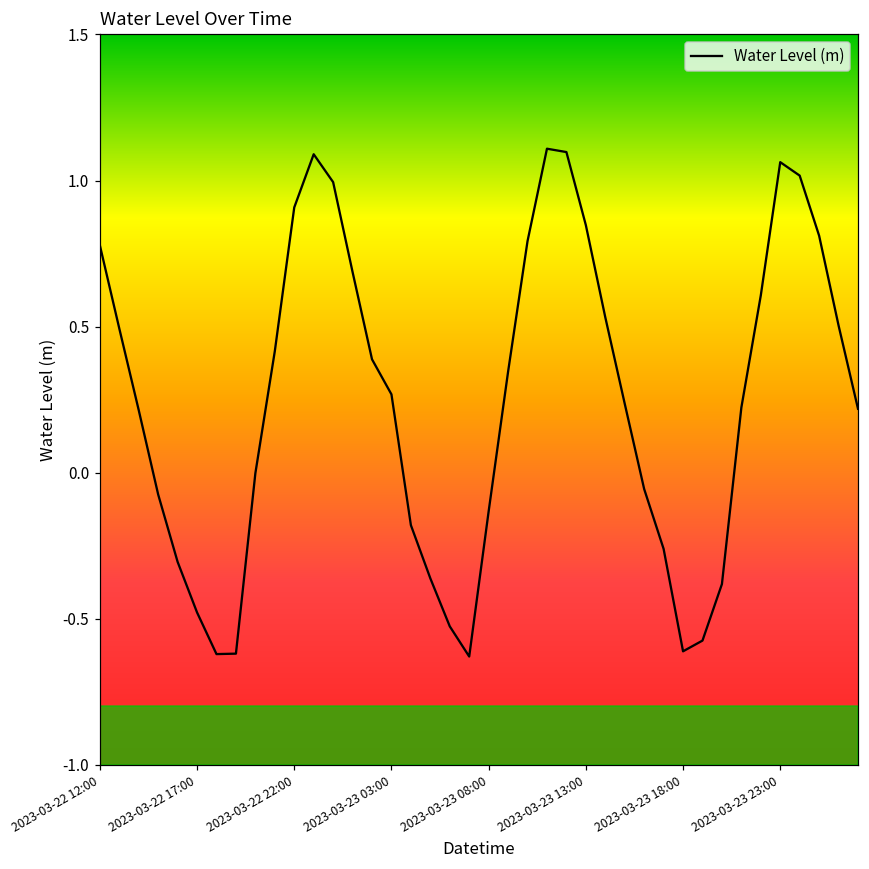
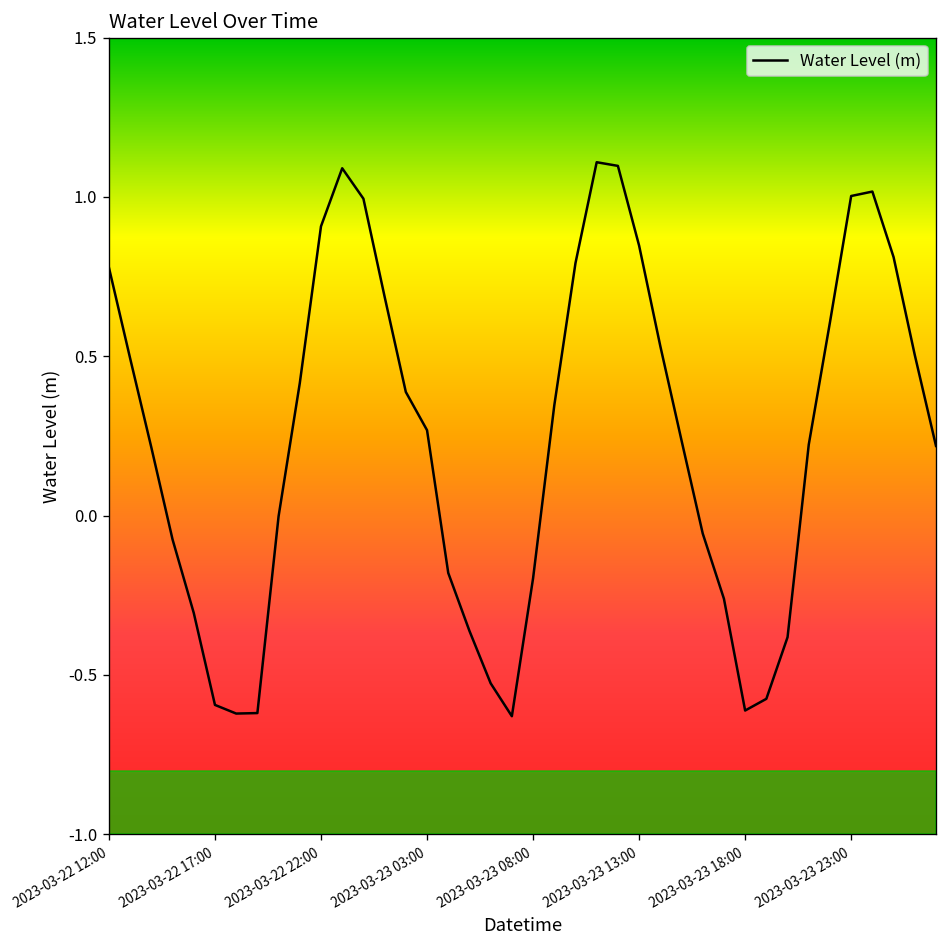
2023-03-22 17:00: -0.48 -> -0.59
2023-03-23 08:00: -0.13 -> -0.20
2023-03-23 23:00: 1.06 -> 1.00
